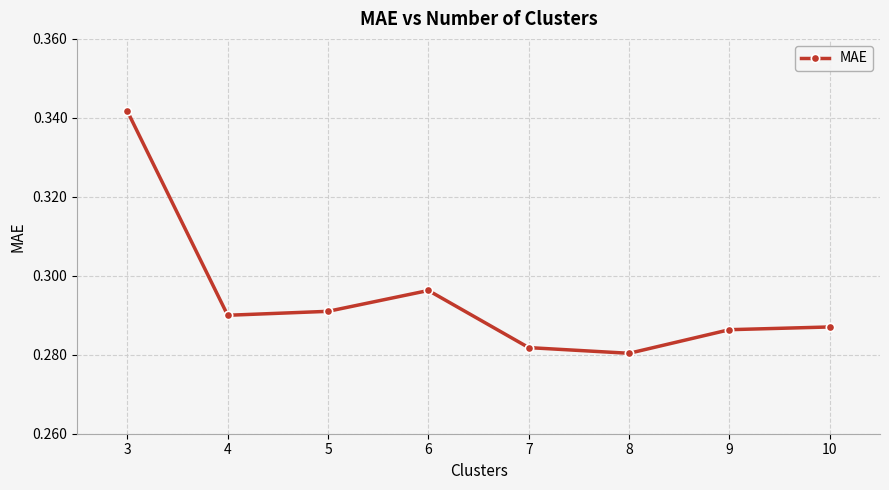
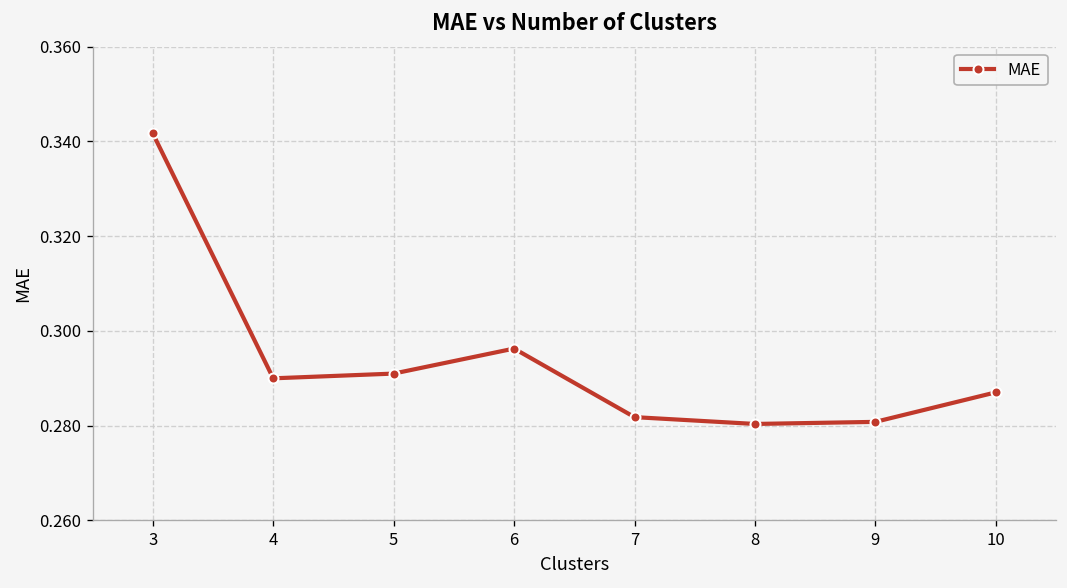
9: 0.286 -> 0.281
